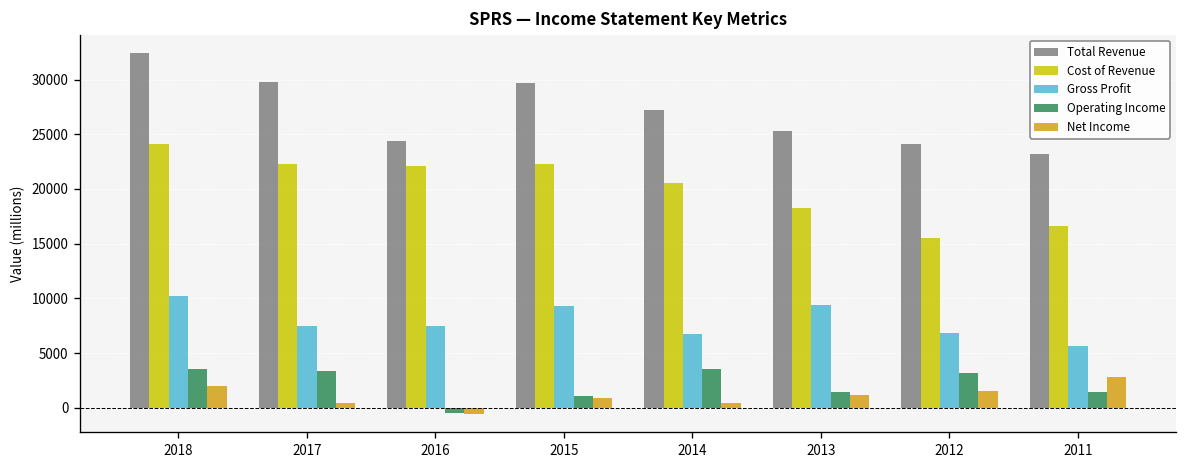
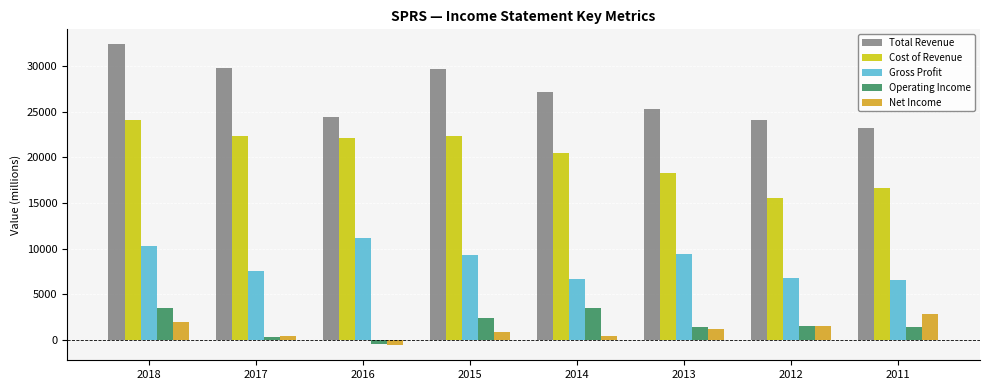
Operating Income, 2017: 3000 -> 0
Gross Profit, 2016: 8000 -> 11000
Operating Income, 2015: 1000 -> 2000
Operating Income, 2012: 3000 -> 2000
Gross Profit, 2011: 6000 -> 7000
